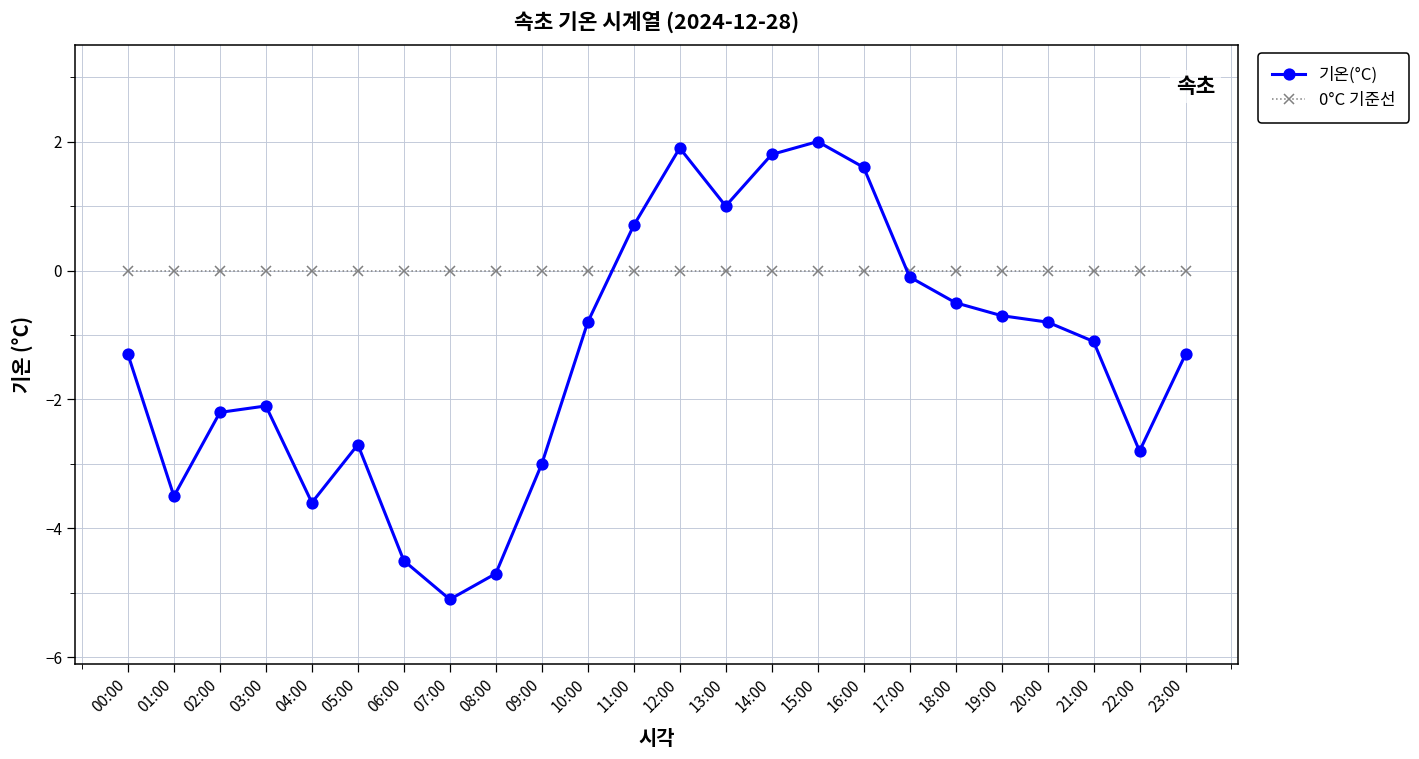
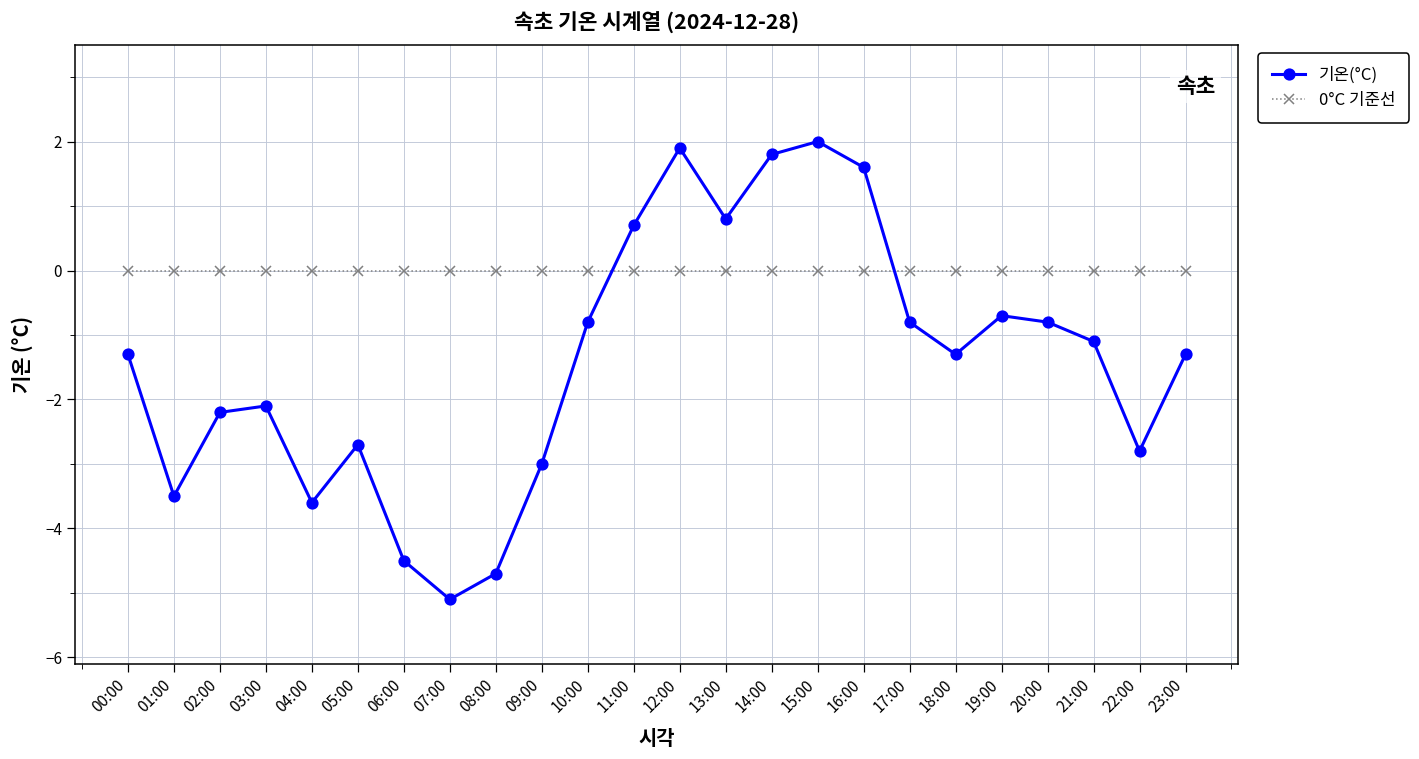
기온(°C), 13:00: 1.0 -> 0.8
기온(°C), 17:00: -0.1 -> -0.8
기온(°C), 18:00: -0.5 -> -1.3
